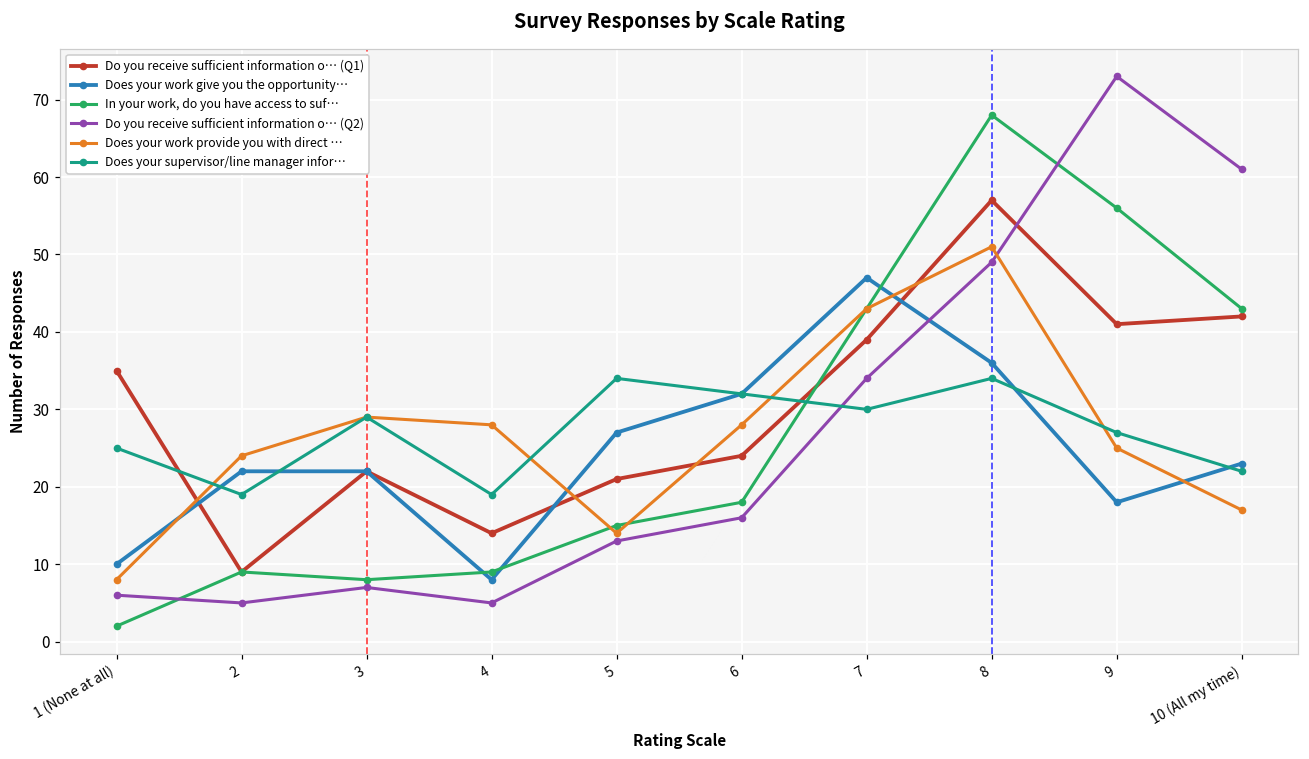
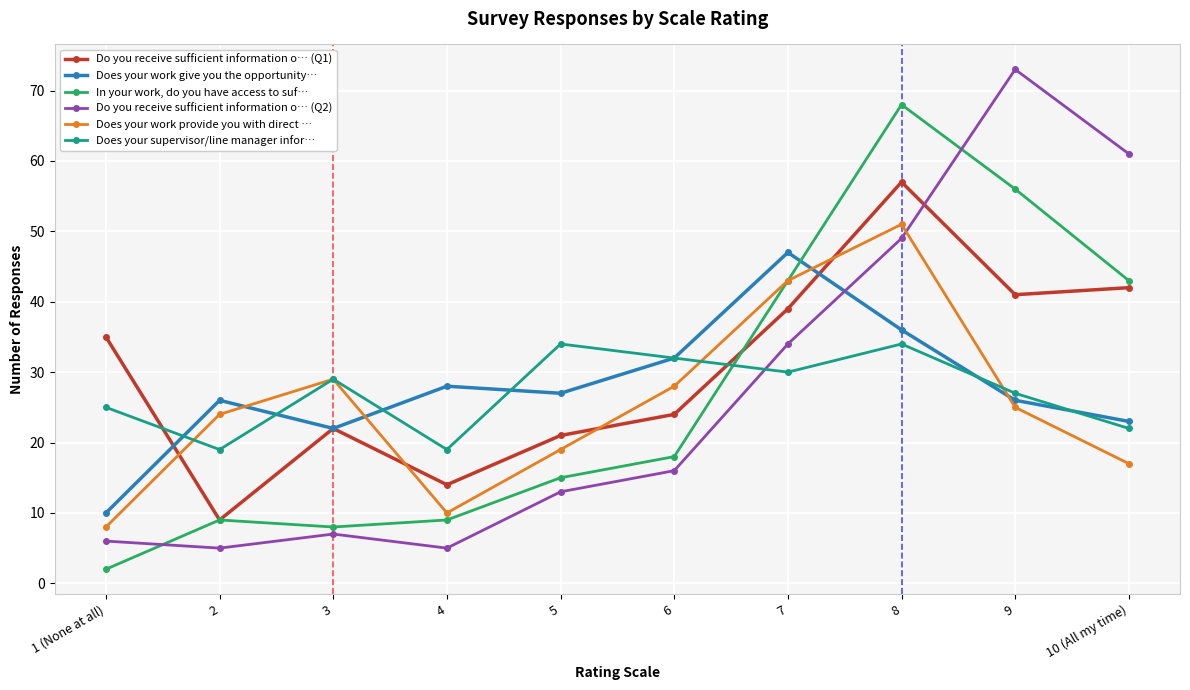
Does your work give you the opportunity…, 2: 22 -> 26
Does your work give you the opportunity…, 4: 8 -> 28
Does your work provide you with direct …, 4: 28 -> 10
Does your work provide you with direct …, 5: 14 -> 19
Does your work give you the opportunity…, 9: 18 -> 26
